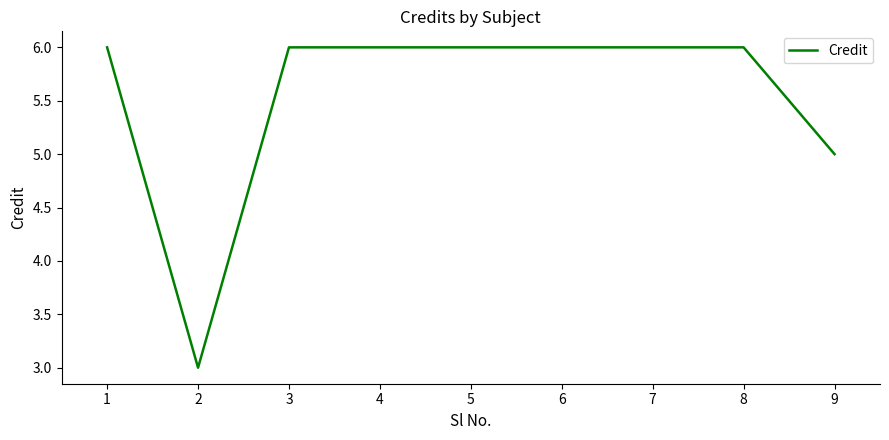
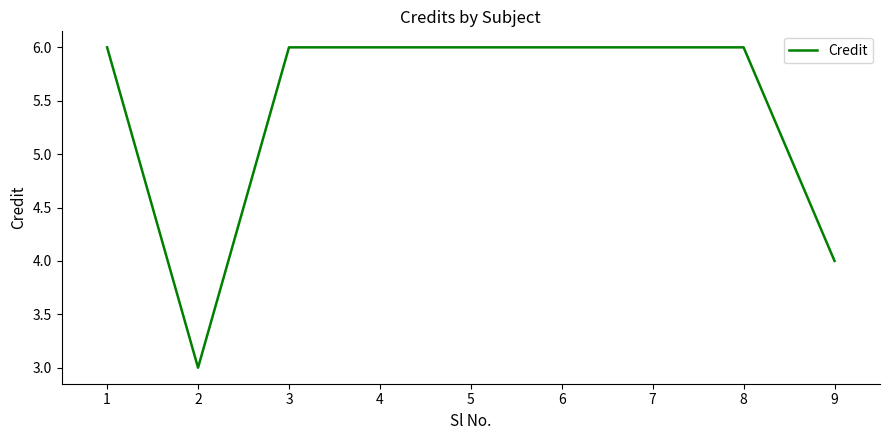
9: 5 -> 4
